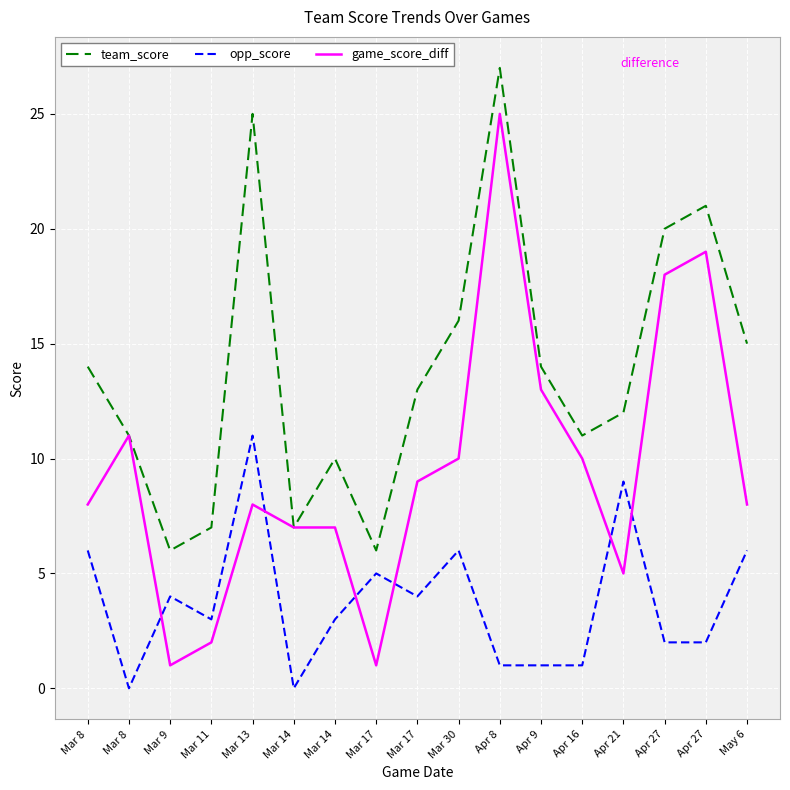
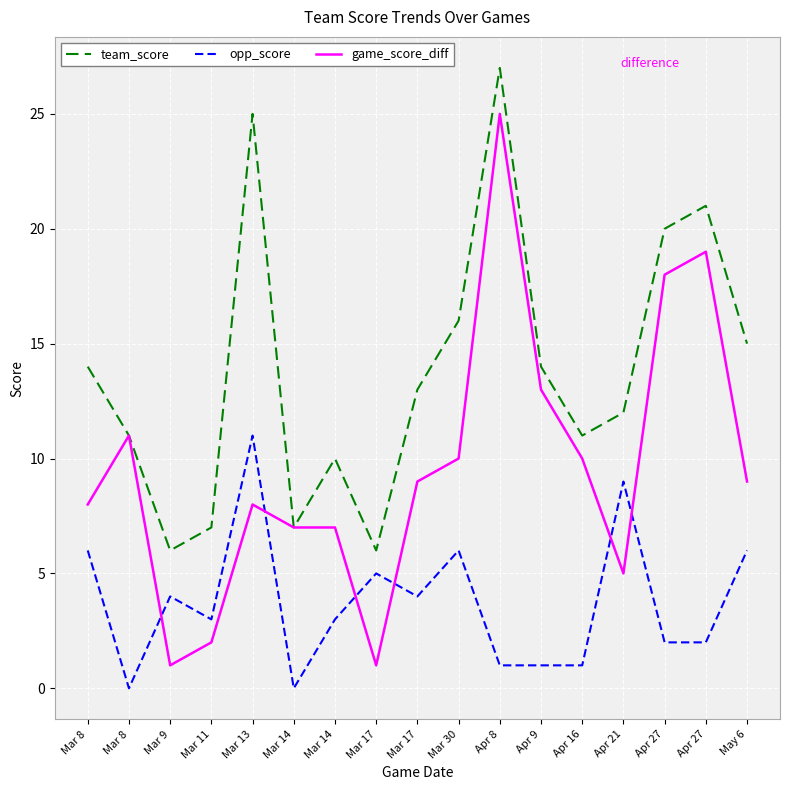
game_score_diff, May 6: 8 -> 9
